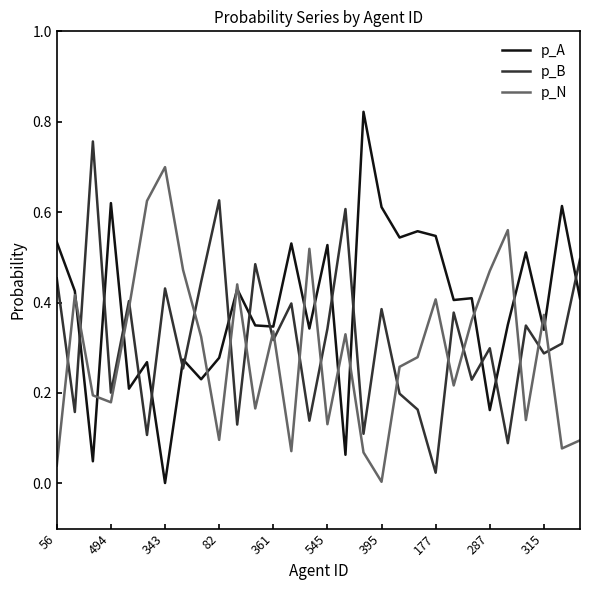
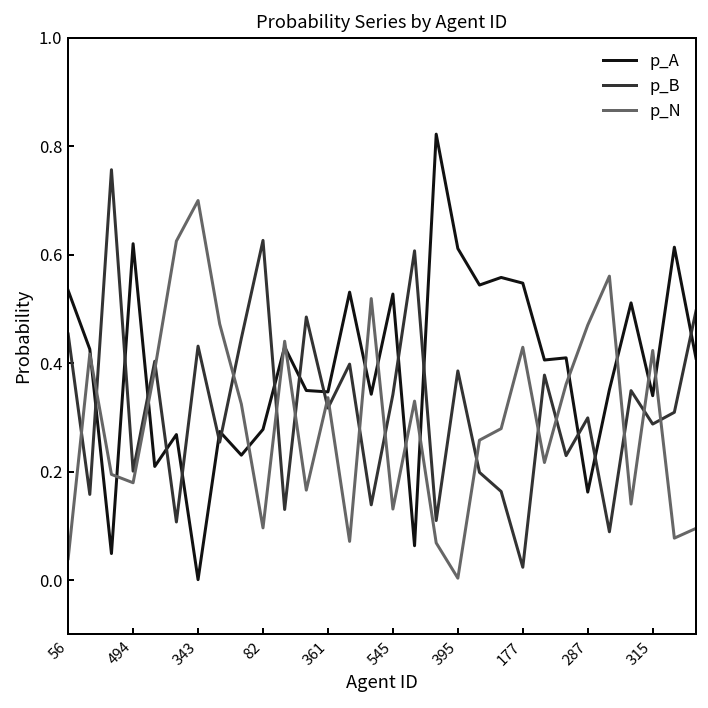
p_N, 177: 0.41 -> 0.43
p_N, 315: 0.37 -> 0.42
